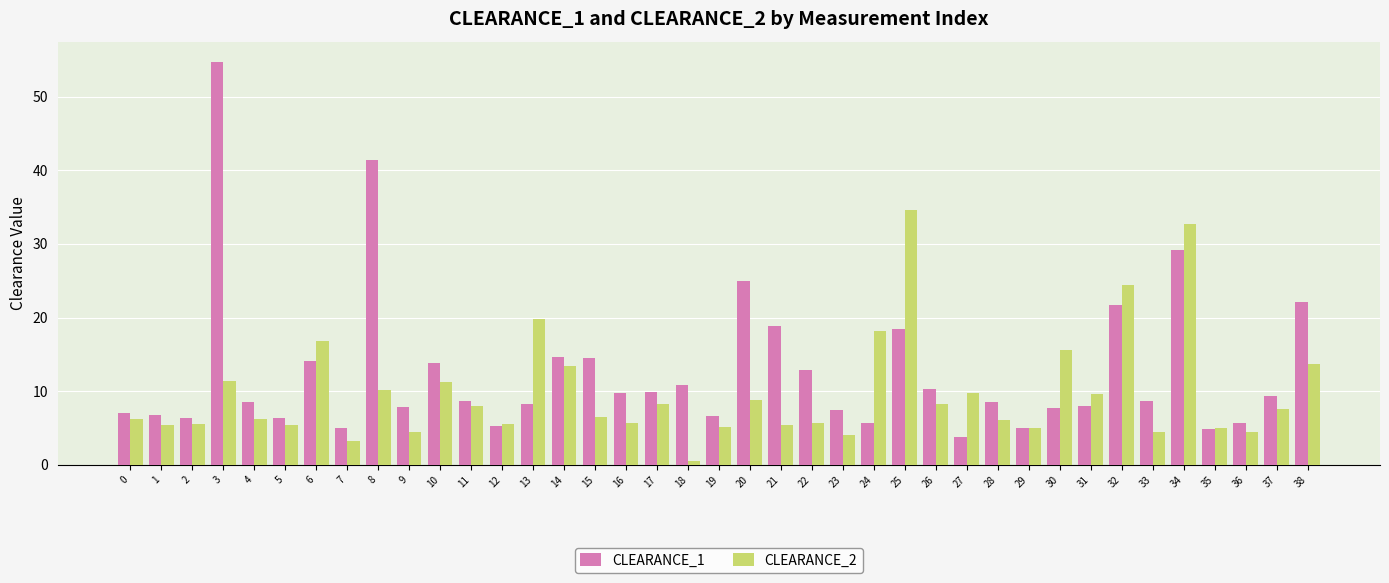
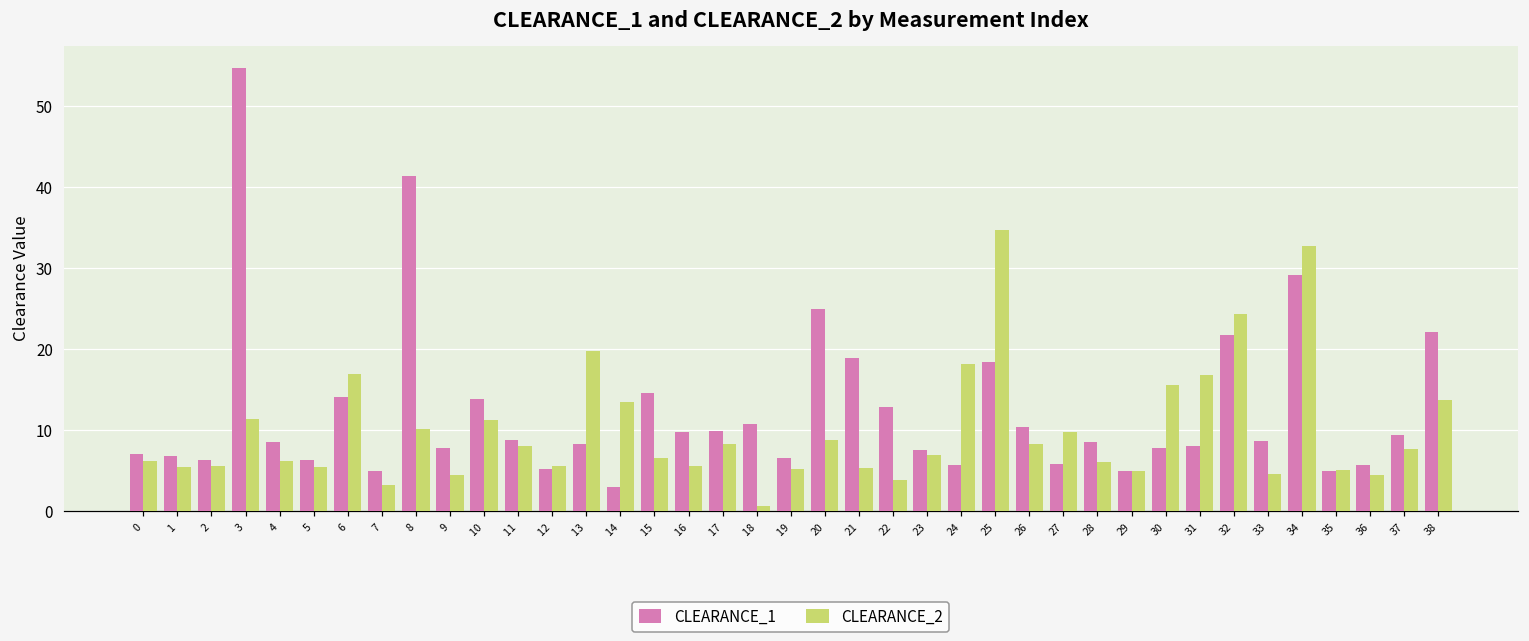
CLEARANCE_1, 14: 15 -> 3
CLEARANCE_2, 22: 6 -> 4
CLEARANCE_2, 23: 4 -> 7
CLEARANCE_1, 27: 4 -> 6
CLEARANCE_2, 31: 10 -> 17
